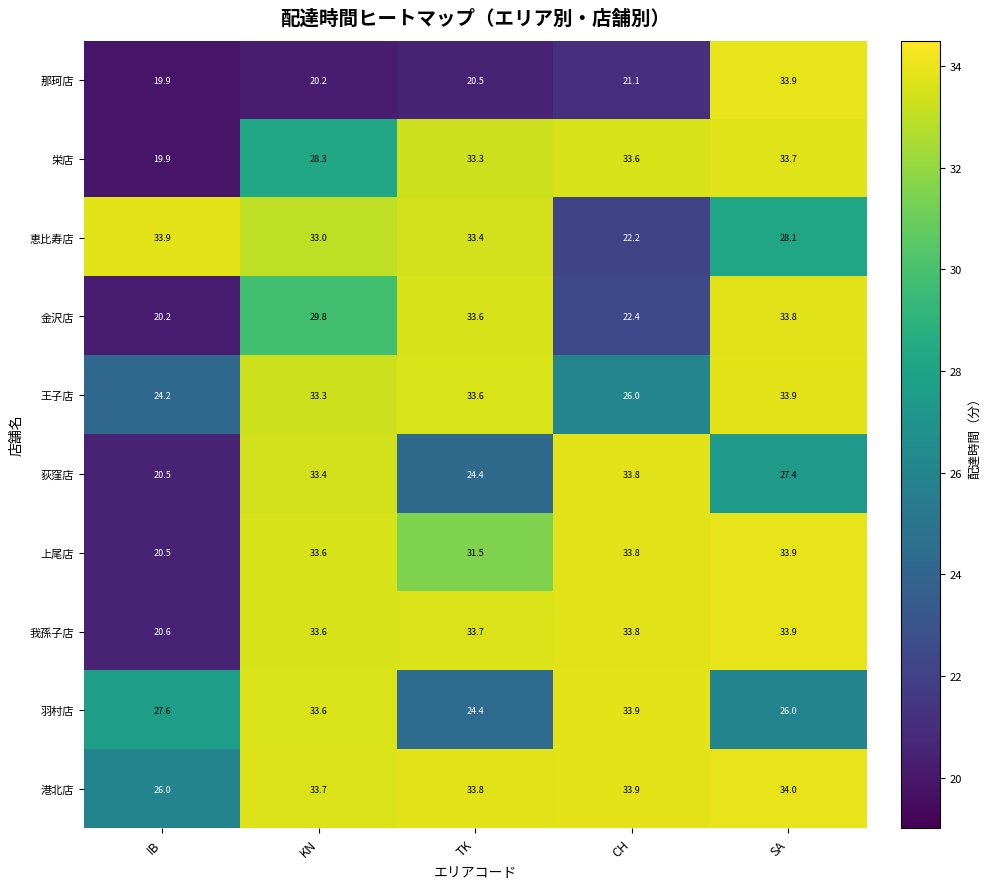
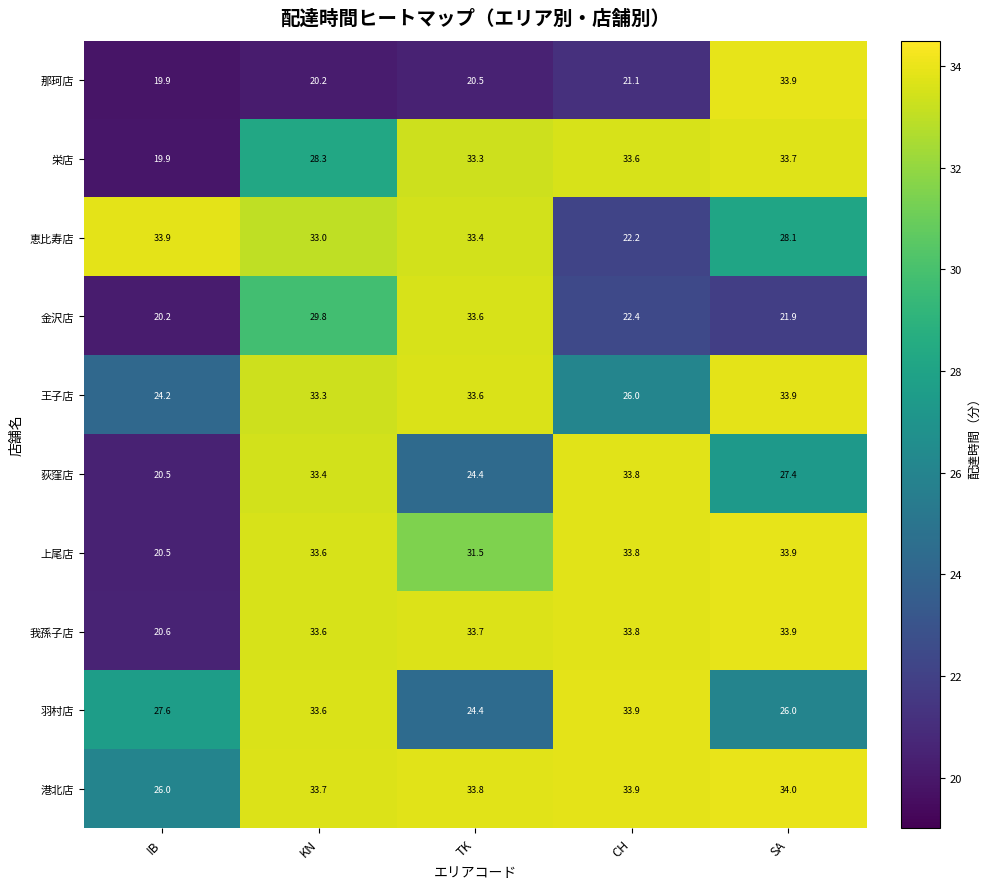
金沢店, SA: 33.8 -> 21.9
